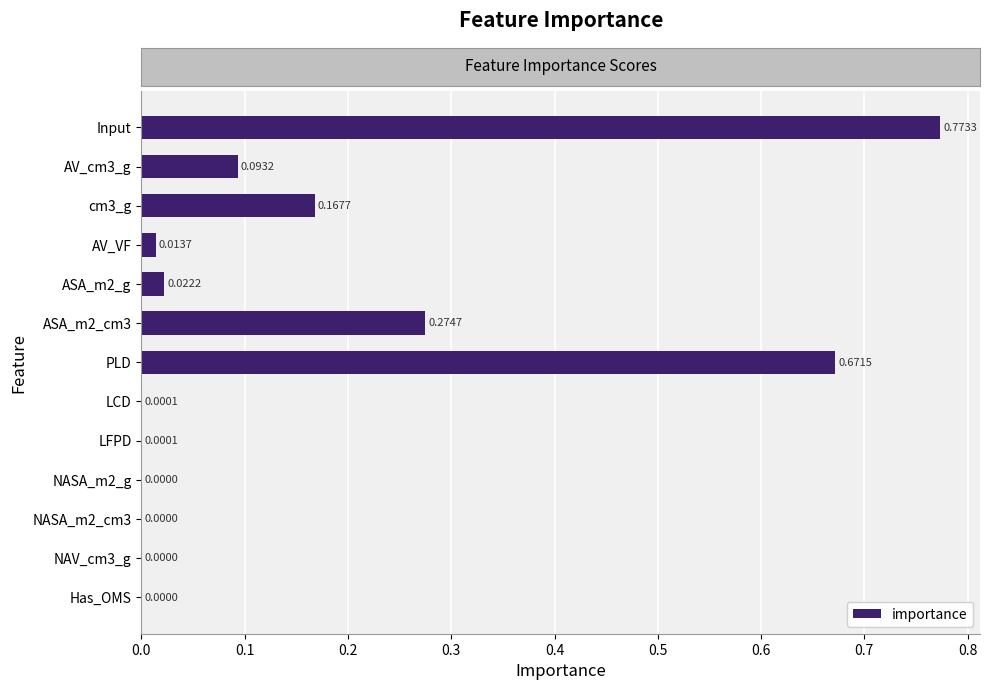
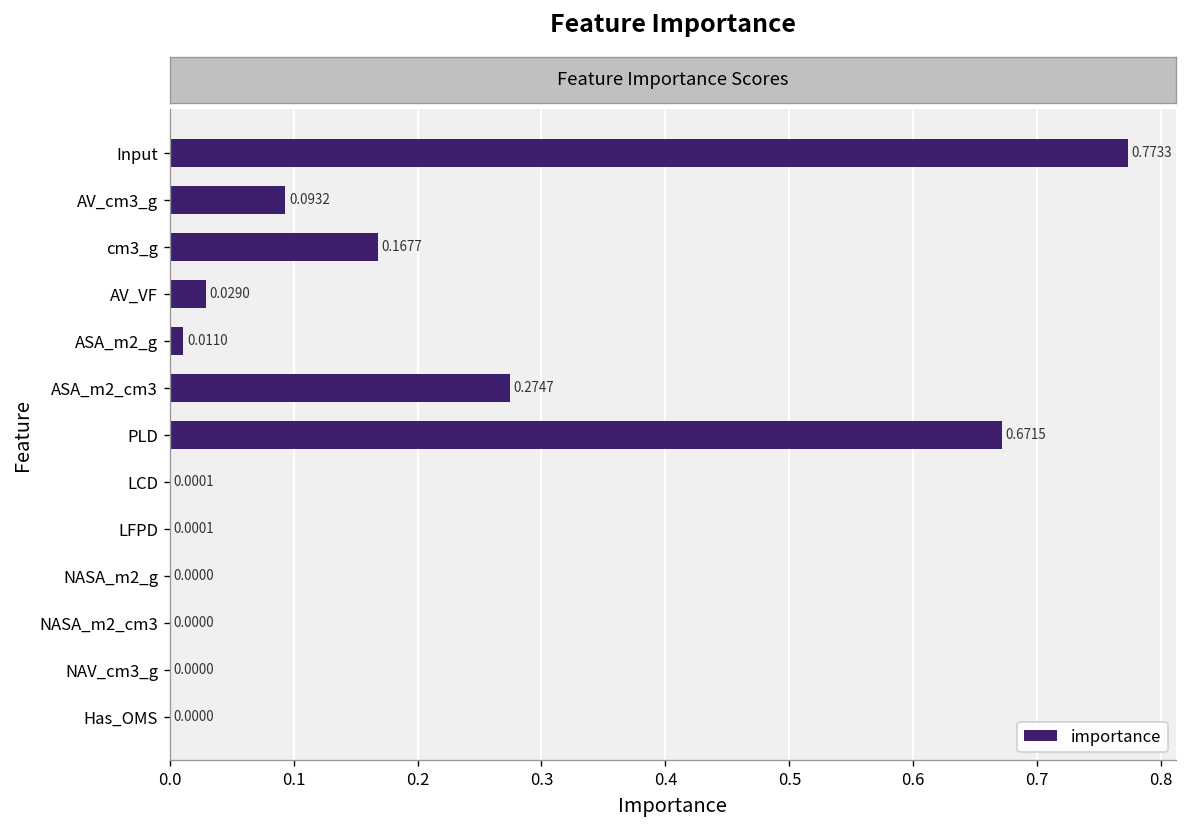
AV_VF: 0.0137 -> 0.0290
ASA_m2_g: 0.0222 -> 0.0110
